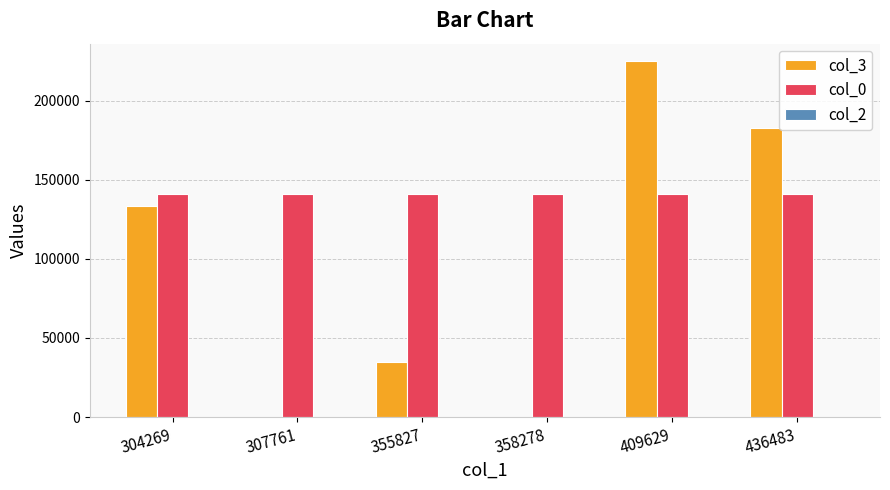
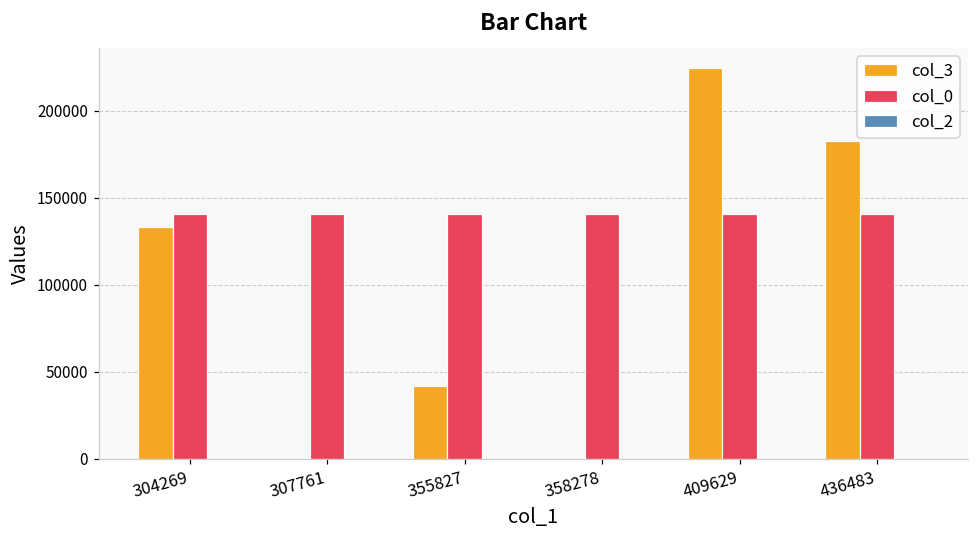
col_3, 355827: 35000 -> 42000
